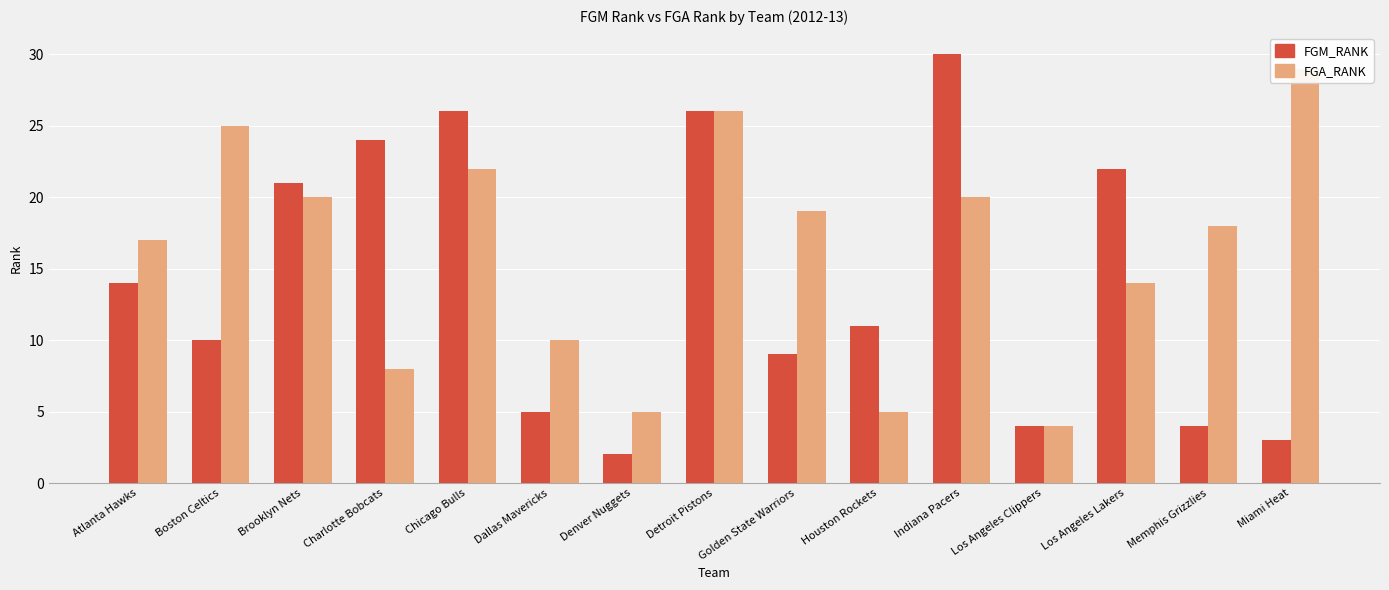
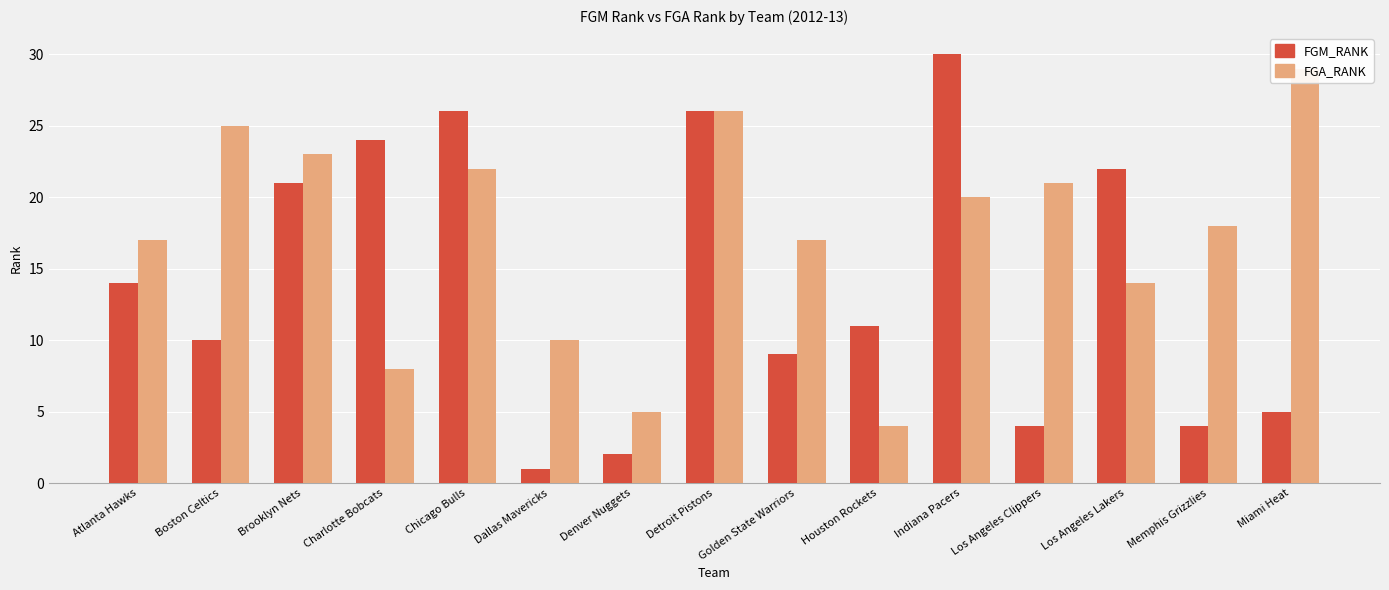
FGA_RANK, Brooklyn Nets: 20 -> 23
FGM_RANK, Dallas Mavericks: 5 -> 1
FGA_RANK, Golden State Warriors: 19 -> 17
FGA_RANK, Houston Rockets: 5 -> 4
FGA_RANK, Los Angeles Clippers: 4 -> 21
FGM_RANK, Miami Heat: 3 -> 5
